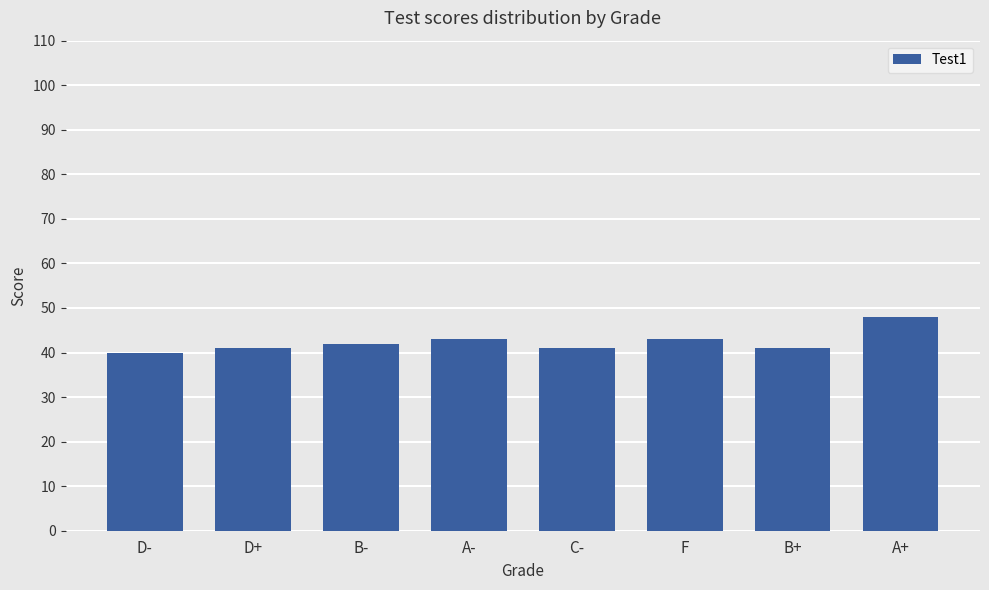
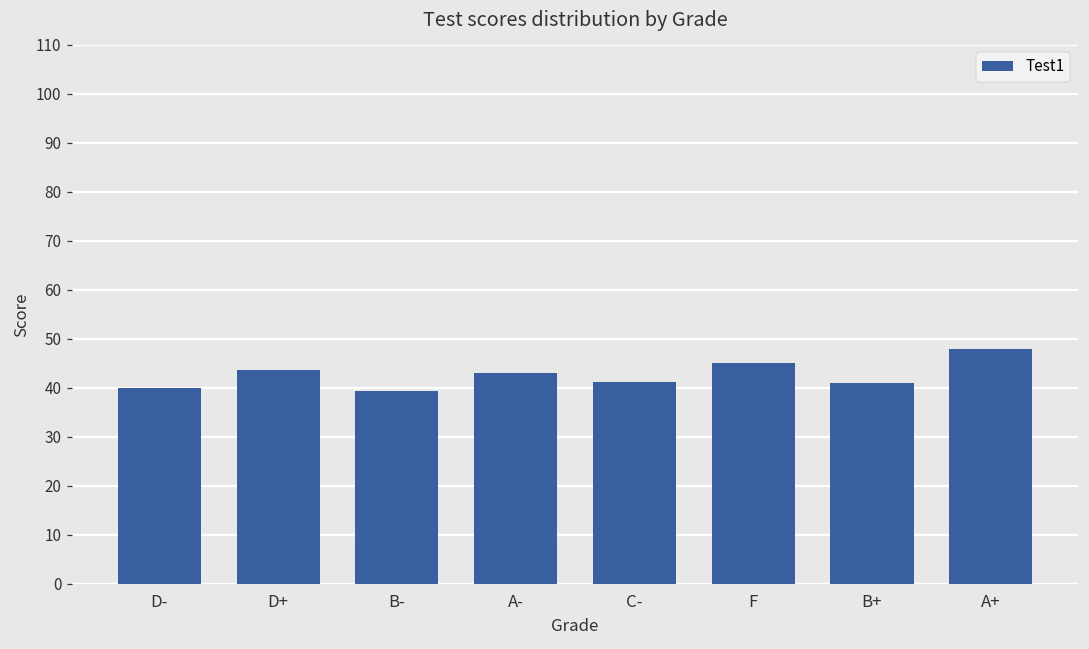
D+: 41 -> 44
B-: 42 -> 39
F: 43 -> 45
